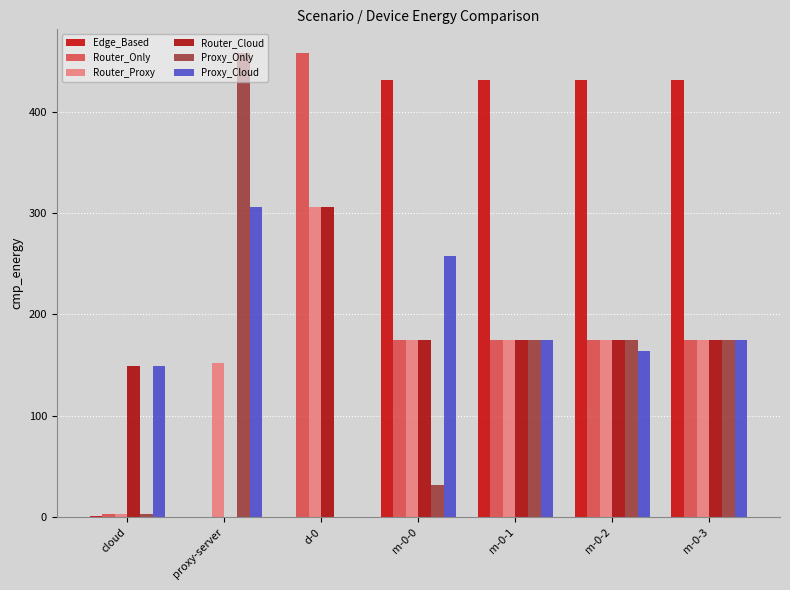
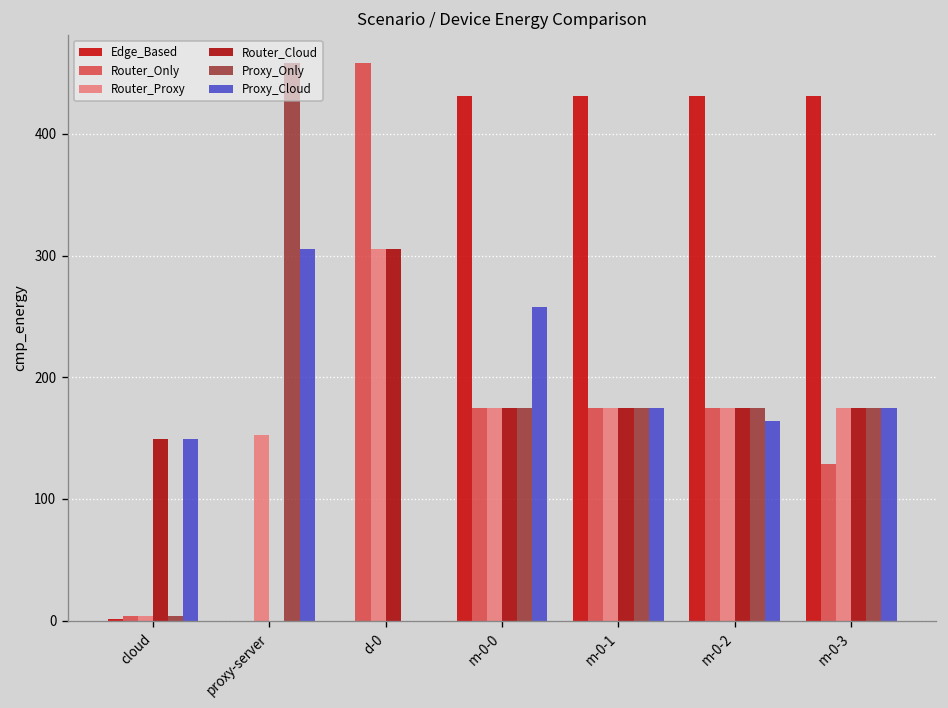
Proxy_Only, m-0-0: 31 -> 175
Router_Only, m-0-3: 175 -> 129
